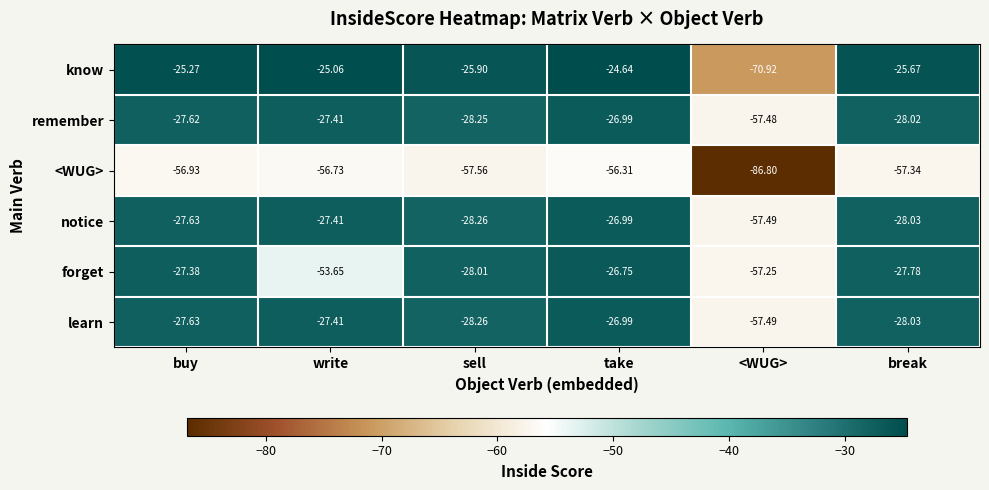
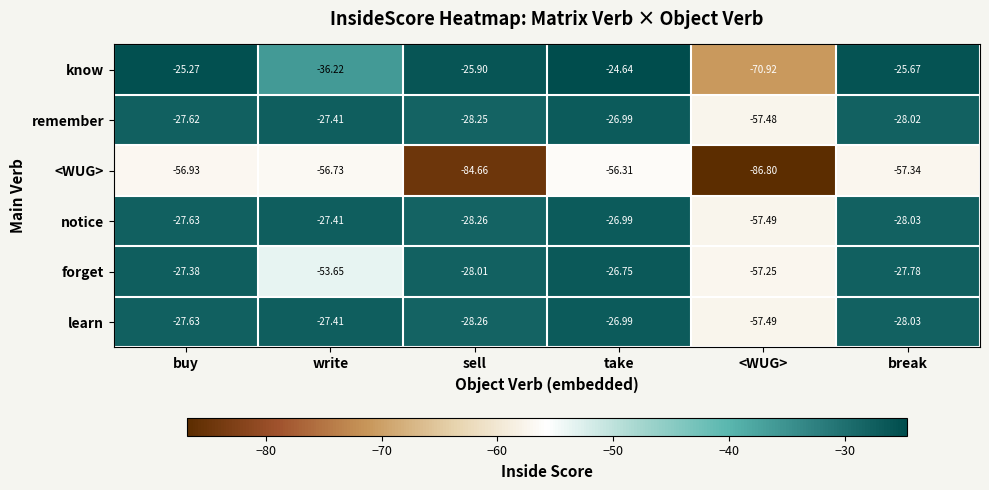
know, write: -25.06 -> -36.22
<WUG>, sell: -57.56 -> -84.66
